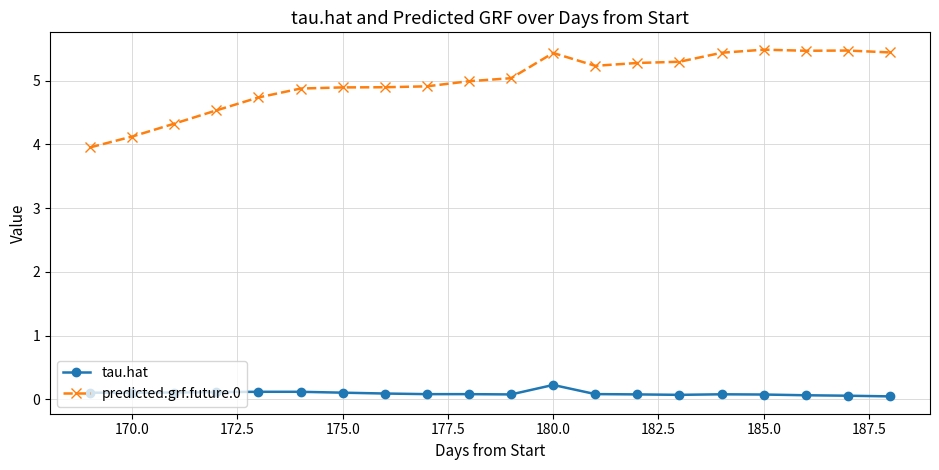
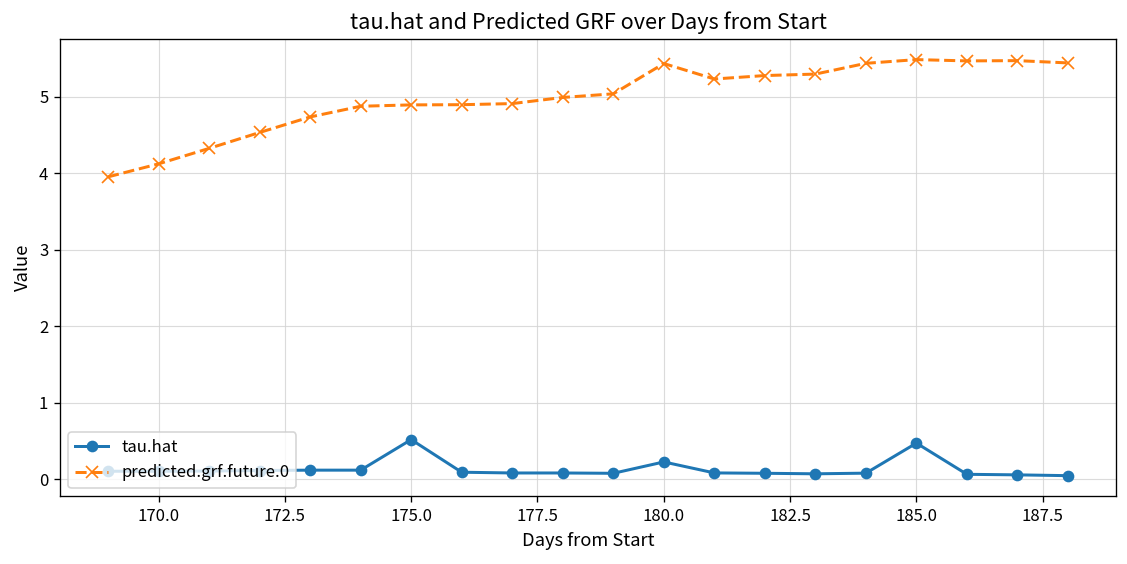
tau.hat, 175.0: 0.1 -> 0.5
tau.hat, 185.0: 0.1 -> 0.5
